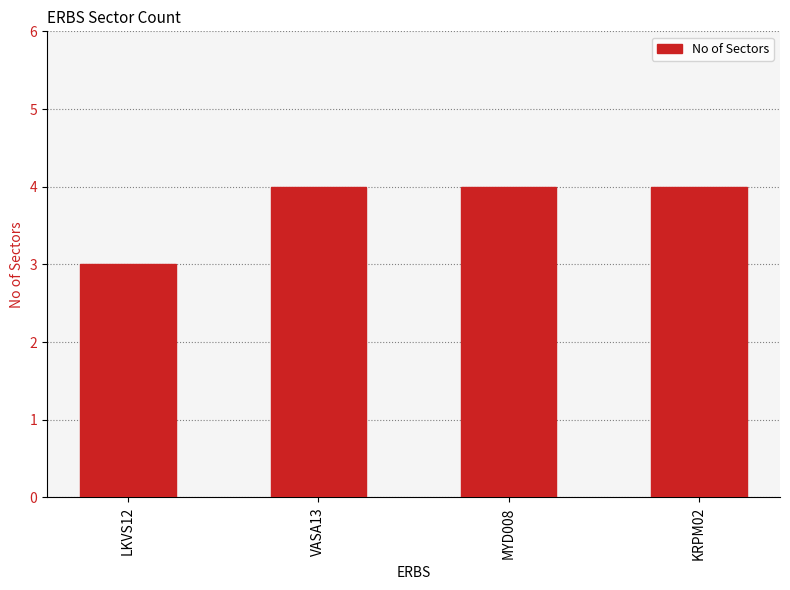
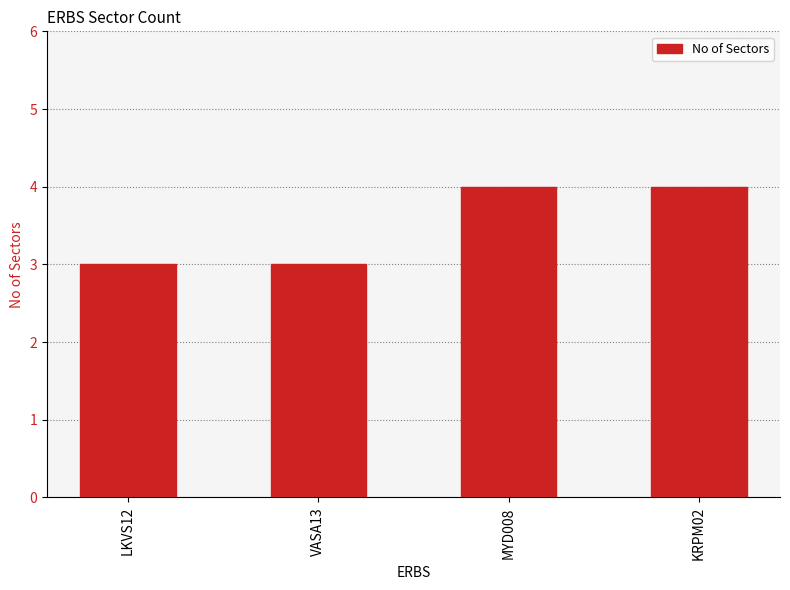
VASA13: 4 -> 3
